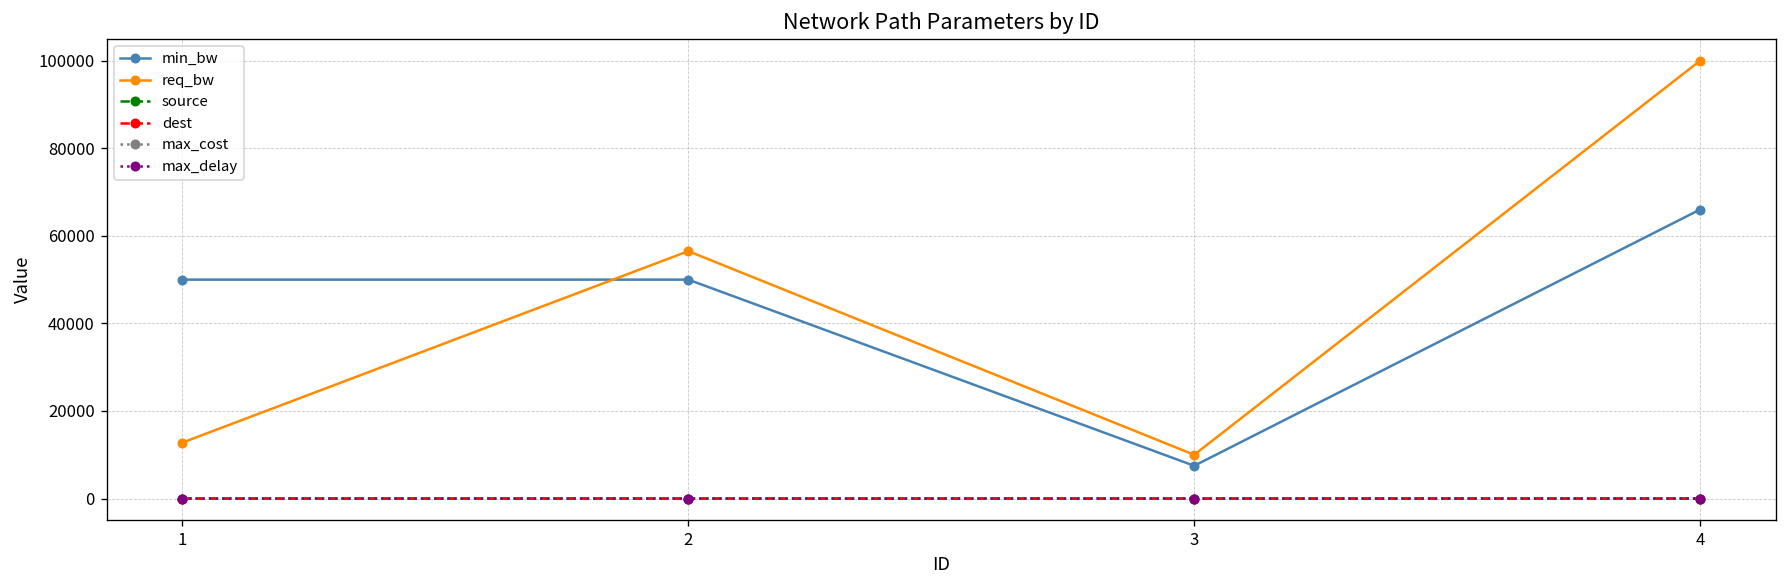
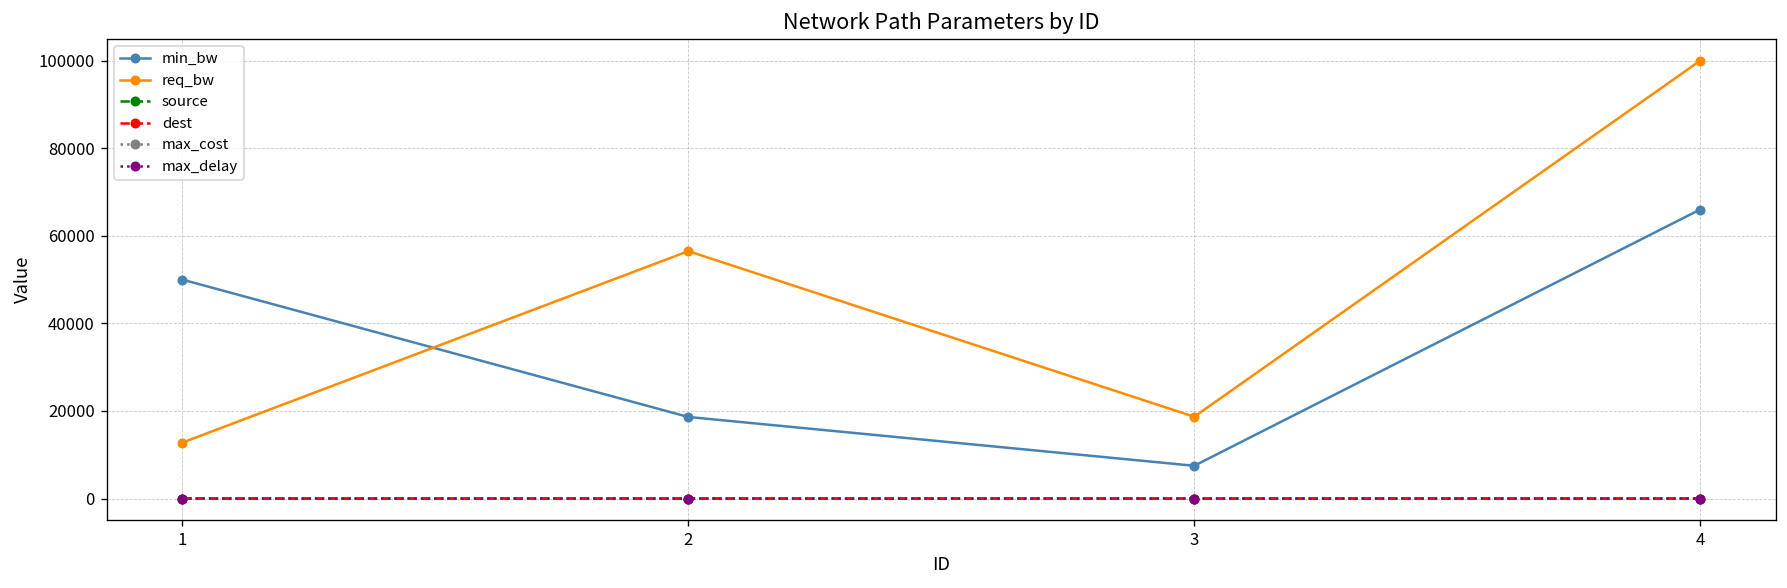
min_bw, 2: 50000 -> 19000
req_bw, 3: 10000 -> 19000
